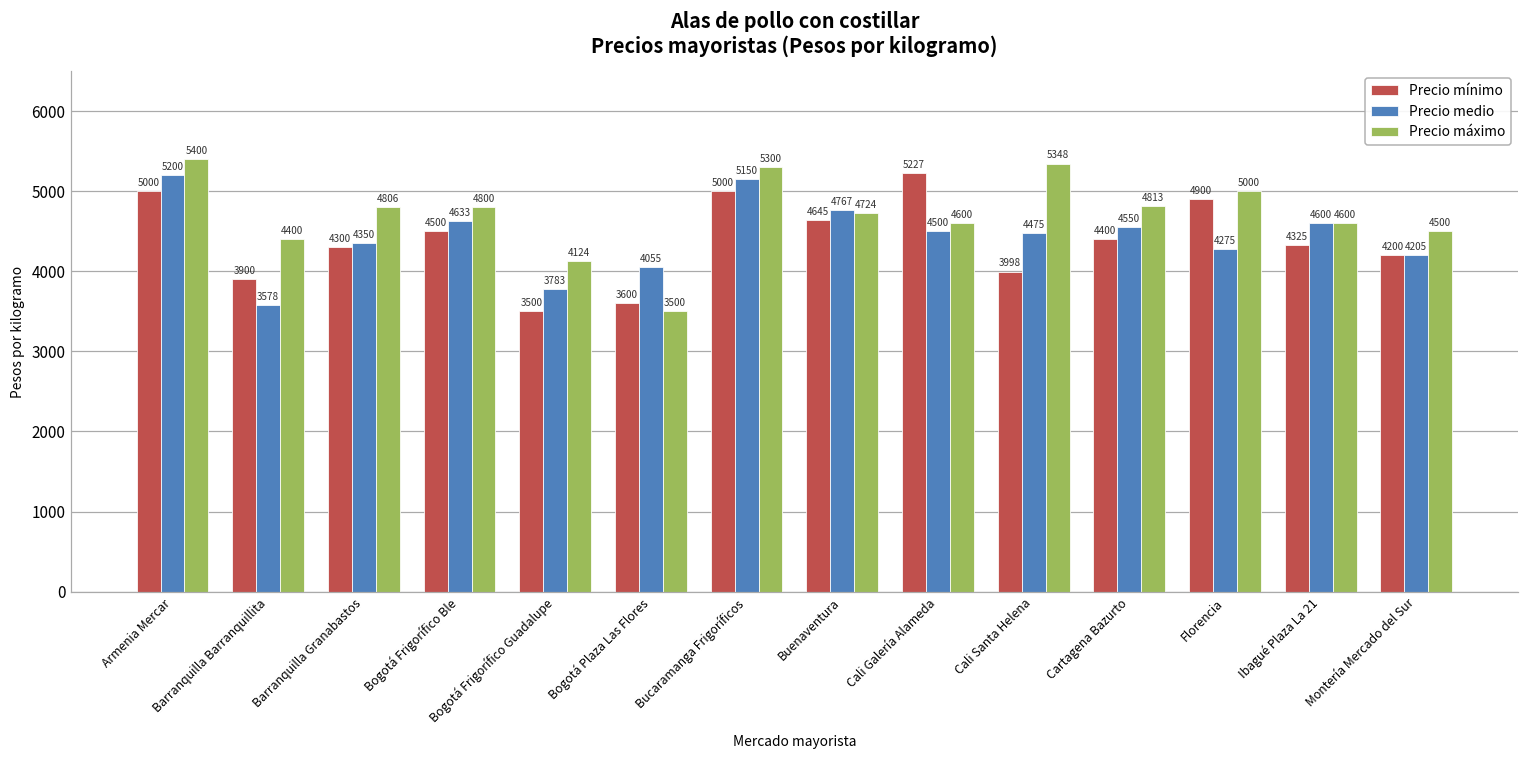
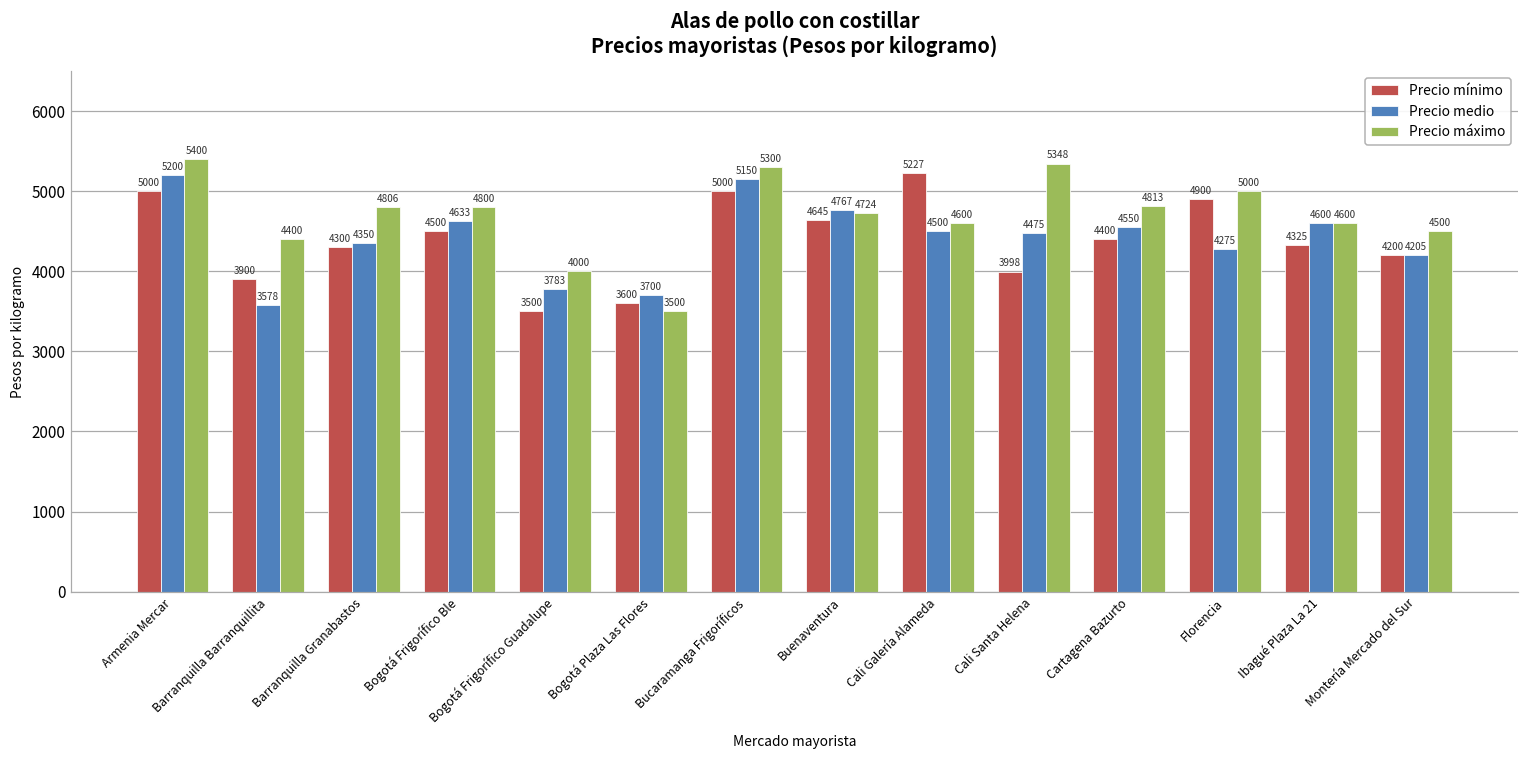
Precio máximo, Bogotá Frigorífico Guadalupe: 4124 -> 4000
Precio medio, Bogotá Plaza Las Flores: 4055 -> 3700
